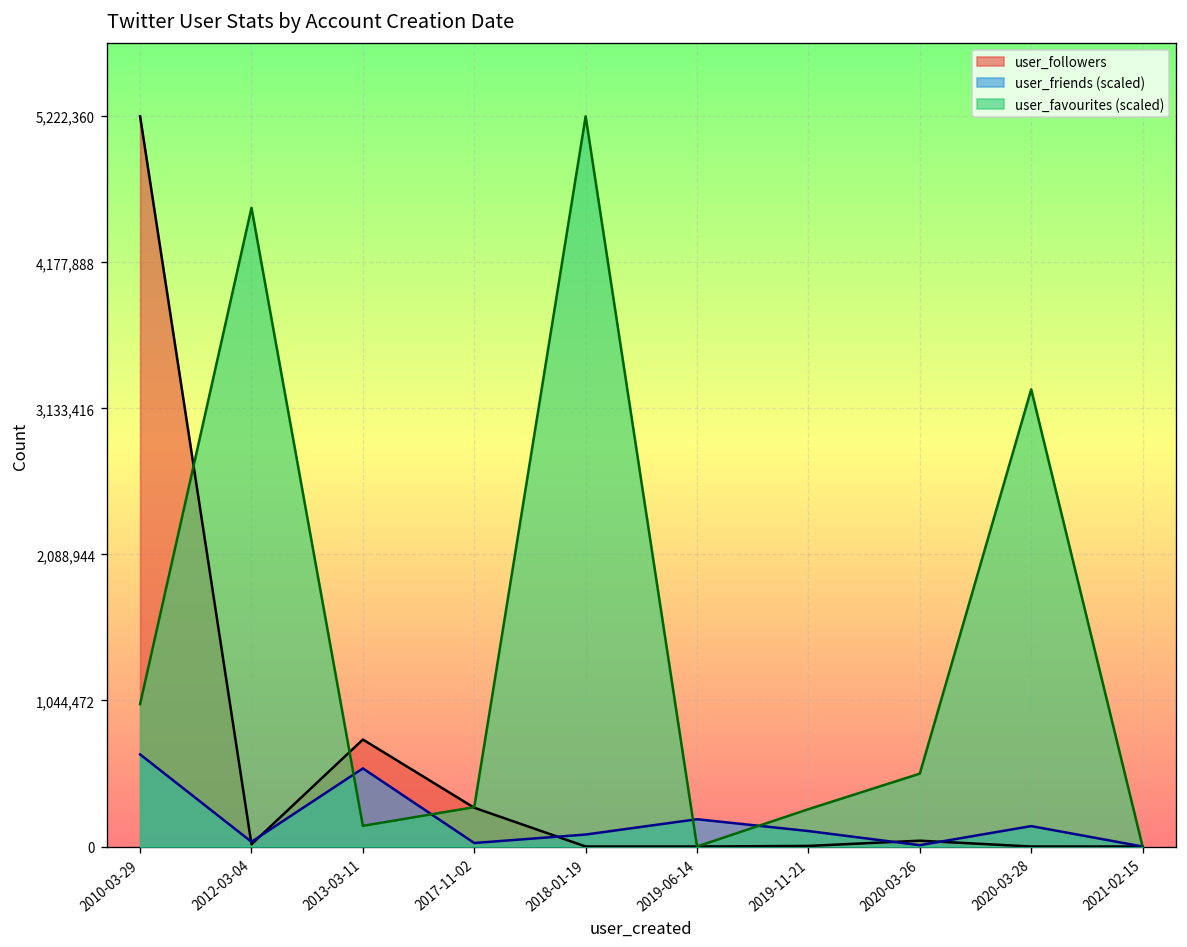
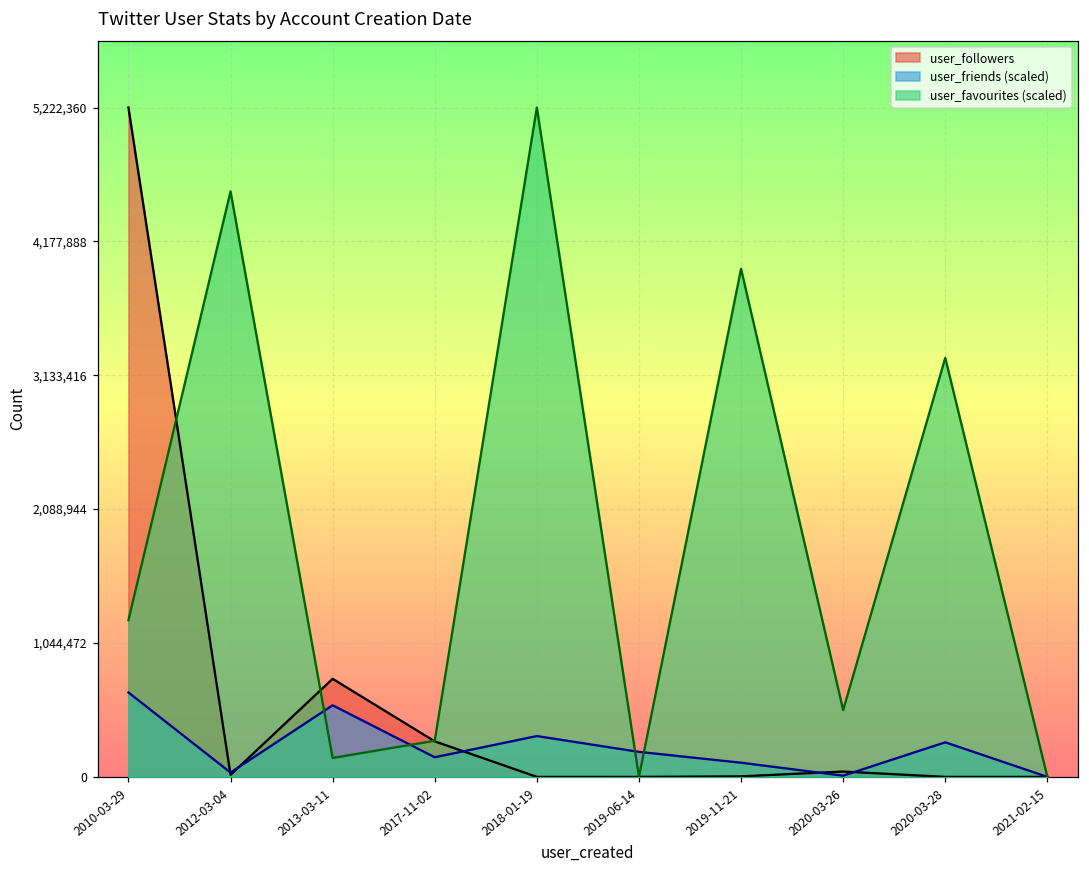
user_favourites (scaled), 2010-03-29: 1,020,000 -> 1,220,000
user_friends (scaled), 2017-11-02: 30,000 -> 150,000
user_friends (scaled), 2018-01-19: 90,000 -> 320,000
user_favourites (scaled), 2019-11-21: 270,000 -> 3,960,000
user_friends (scaled), 2020-03-28: 150,000 -> 270,000
